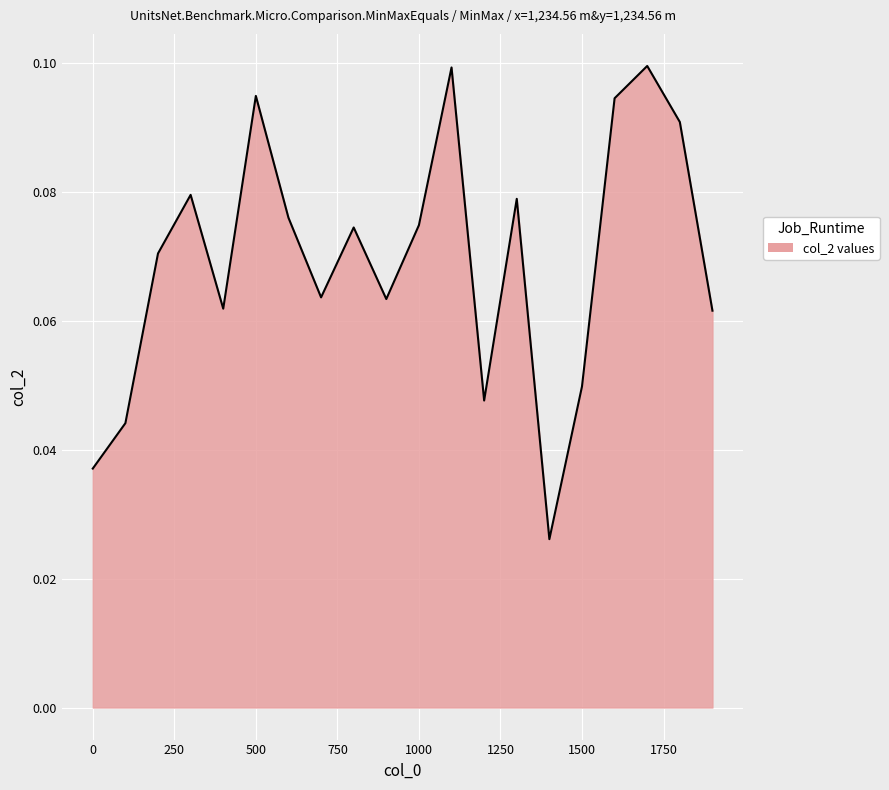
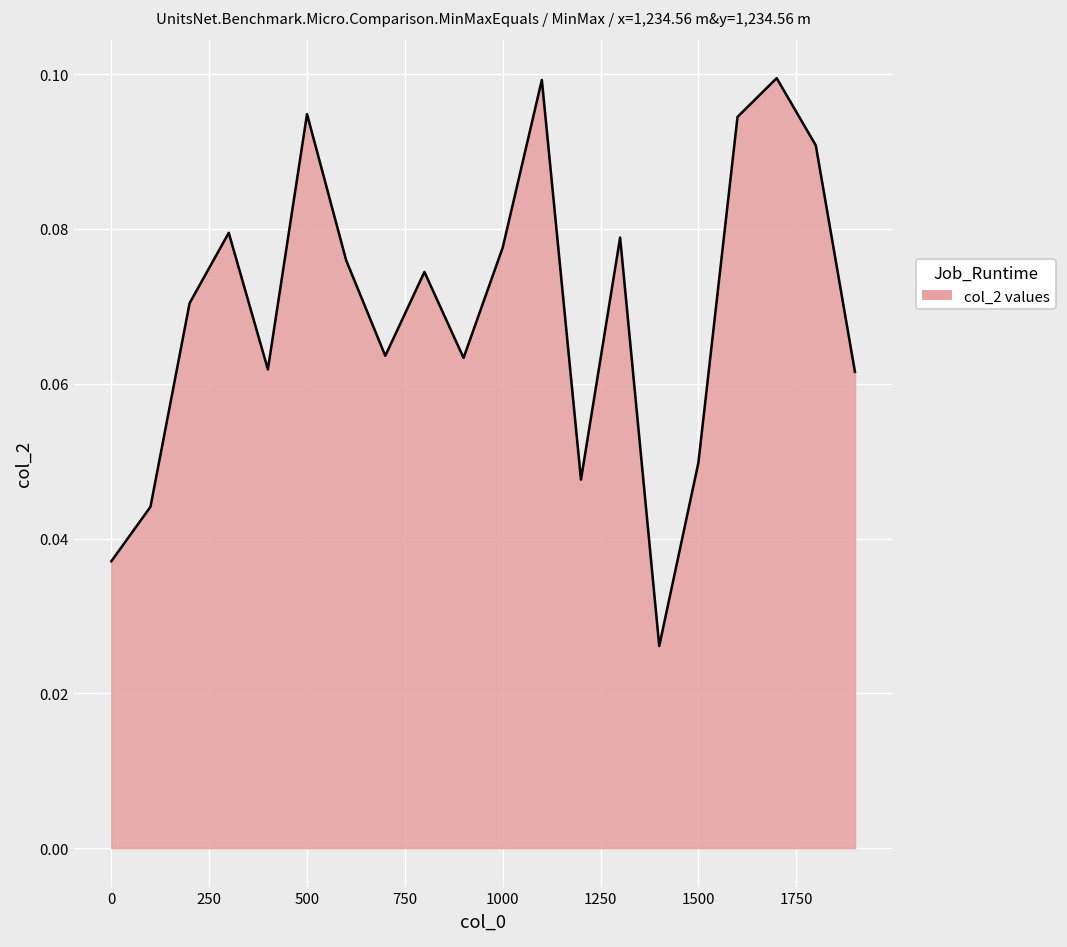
1000: 0.075 -> 0.078
